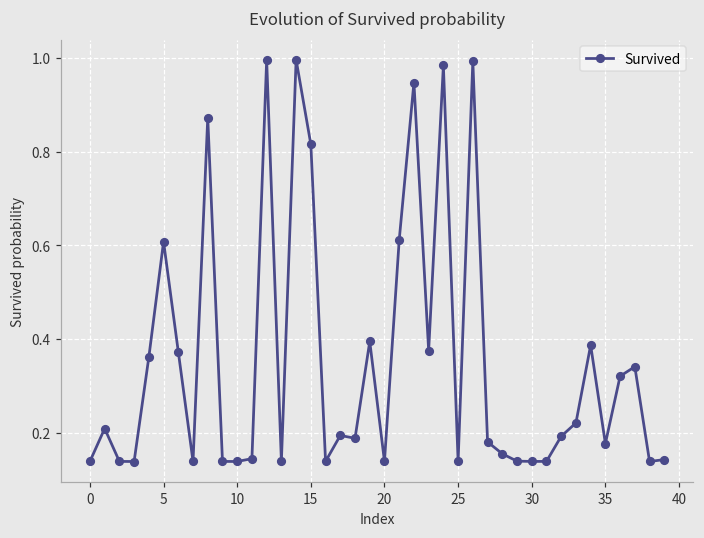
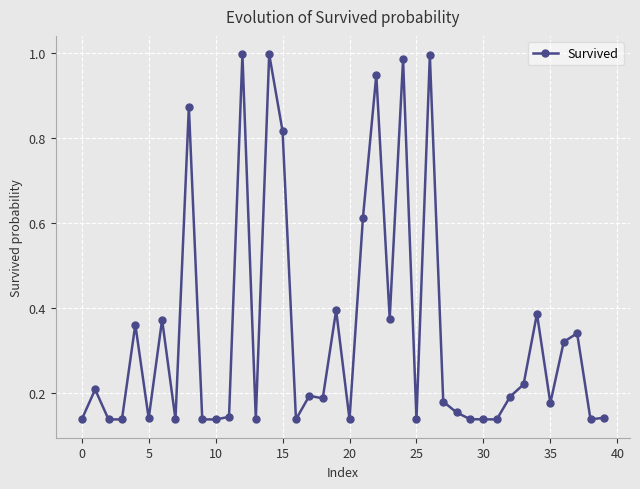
5: 0.61 -> 0.14
